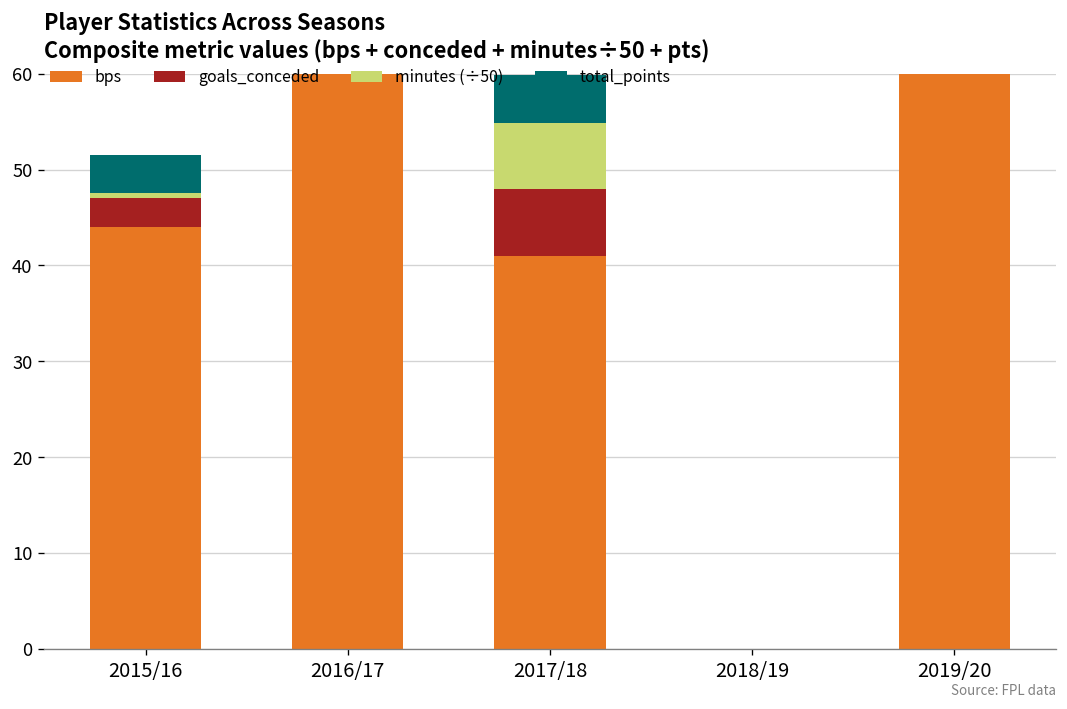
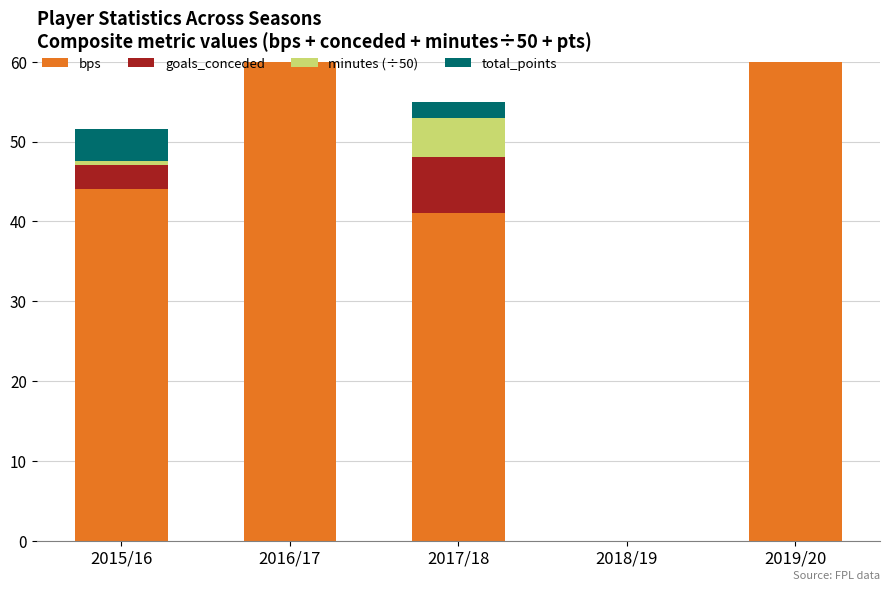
minutes (÷50), 2017/18: 7 -> 5
total_points, 2017/18: 5 -> 2
